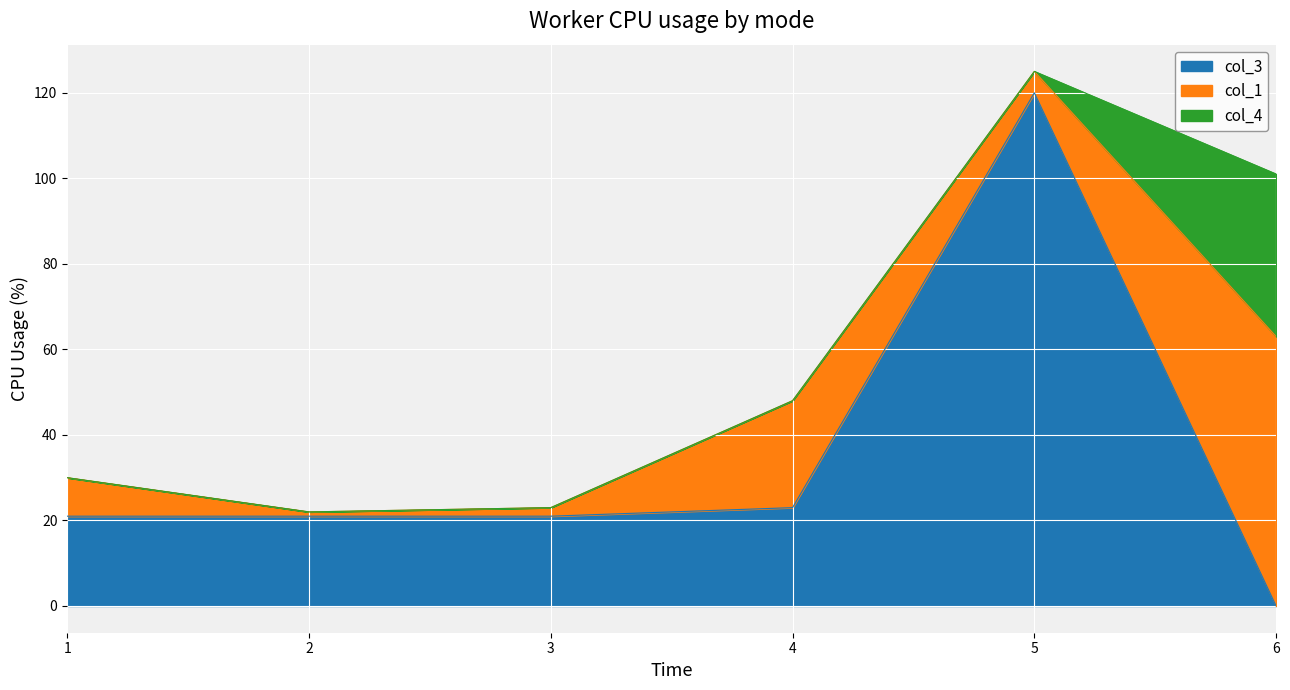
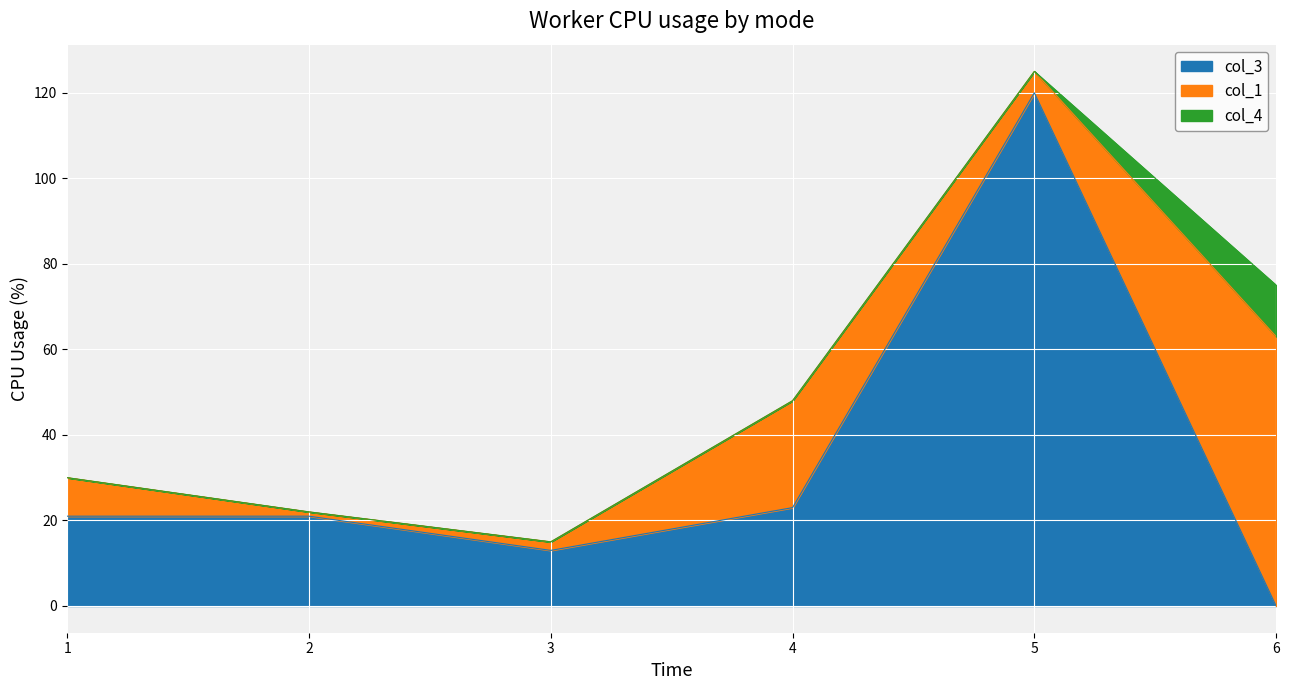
col_3, 3: 21 -> 13
col_4, 6: 38 -> 12
